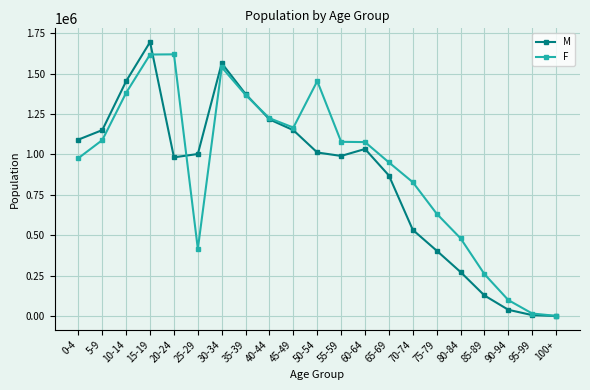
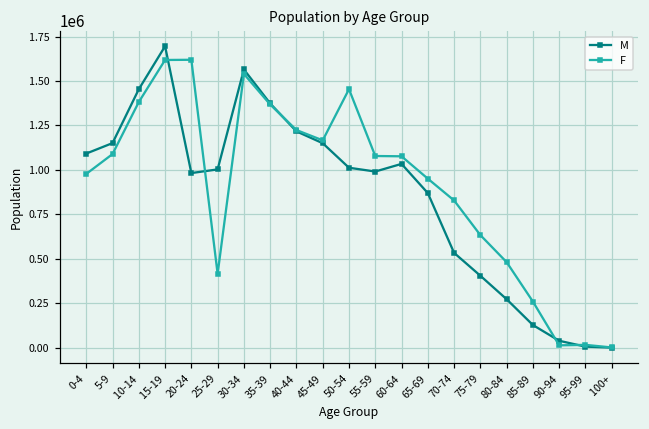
F, 90-94: 100000 -> 10000
